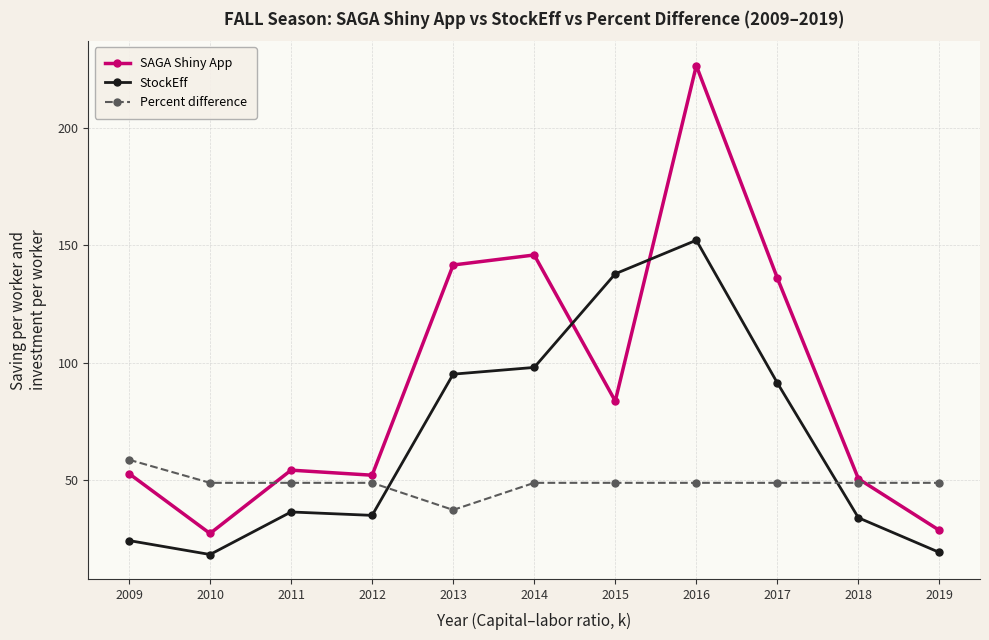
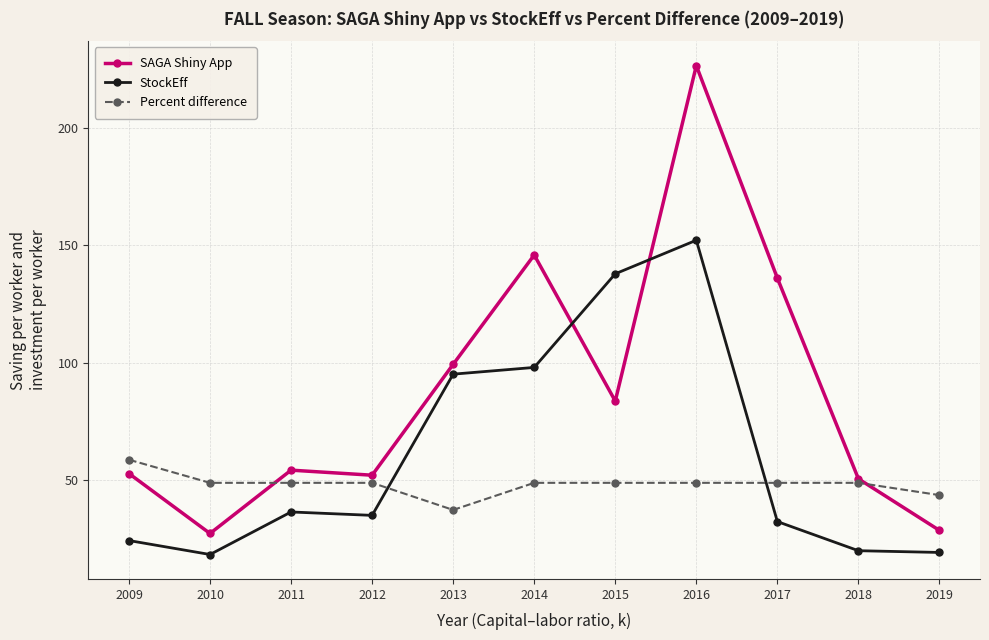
SAGA Shiny App, 2013: 142 -> 99
StockEff, 2017: 91 -> 32
StockEff, 2018: 34 -> 20
Percent difference, 2019: 49 -> 44
